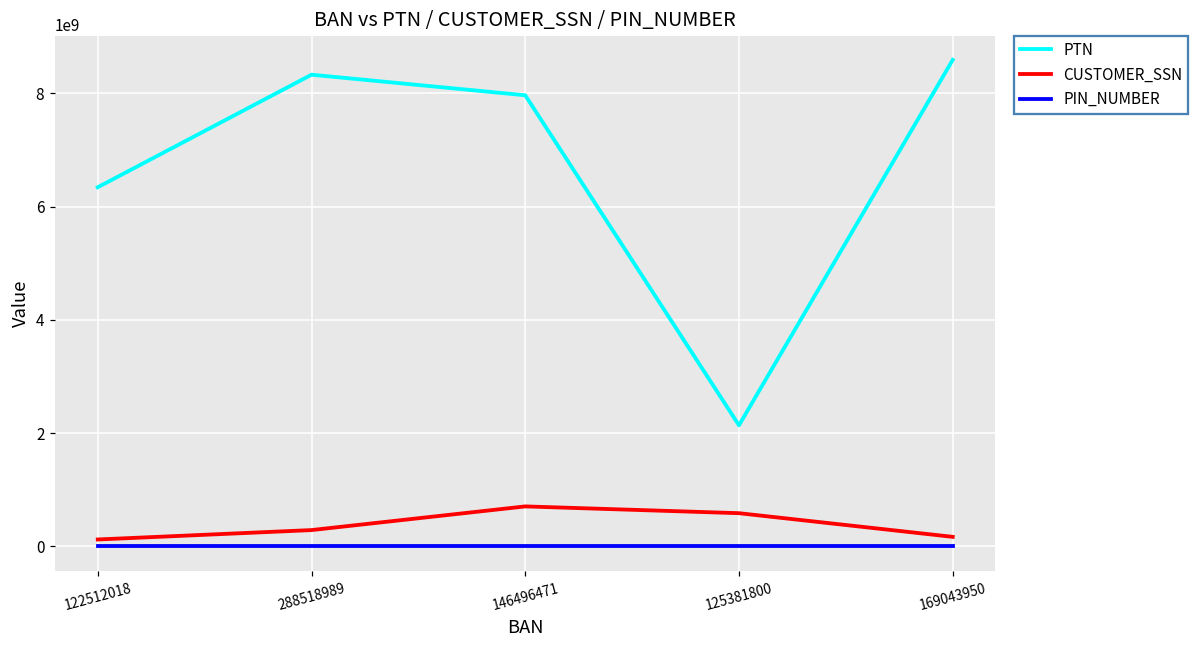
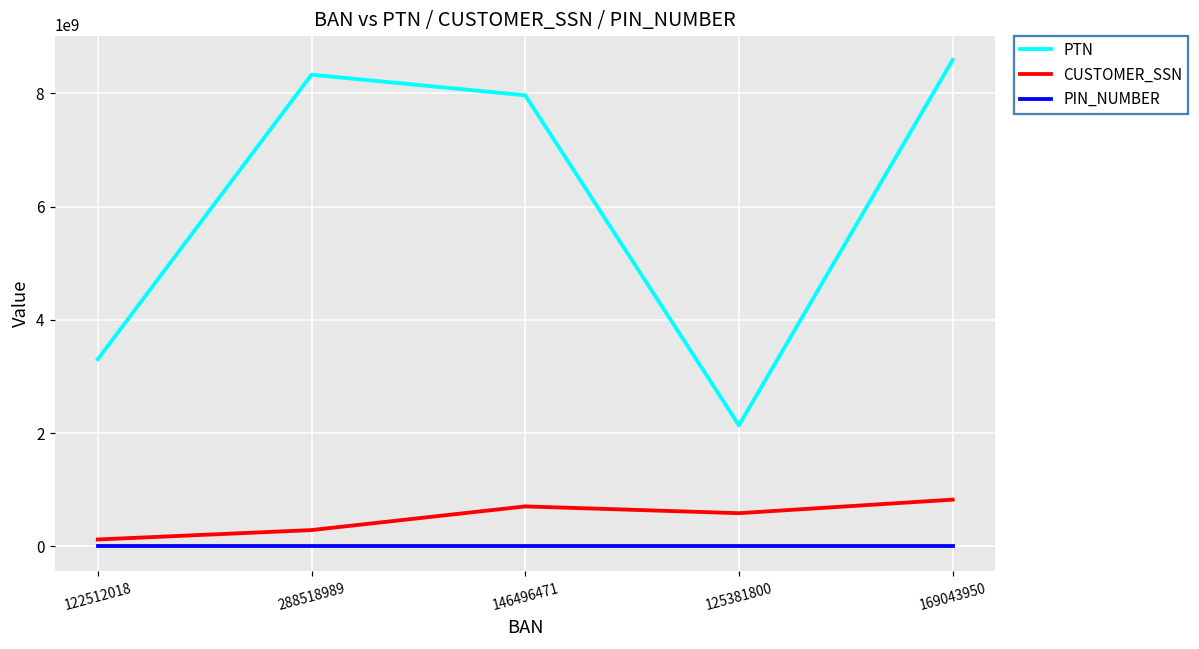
PTN, 122512018: 6300000000 -> 3300000000
CUSTOMER_SSN, 169043950: 200000000 -> 800000000
